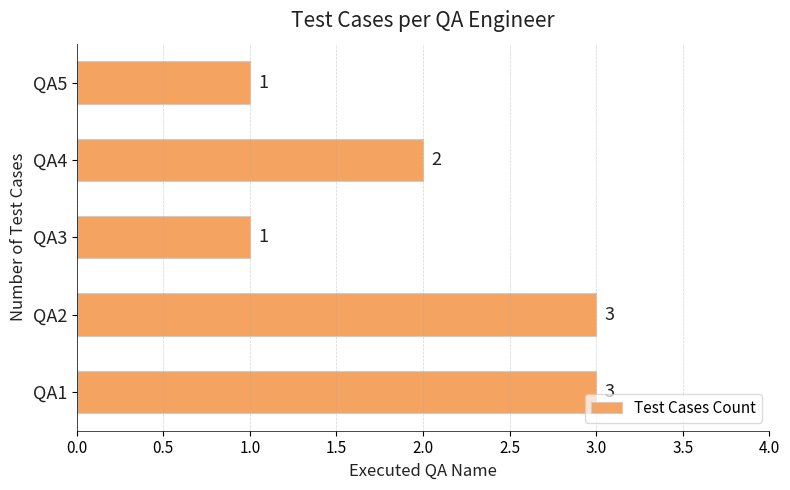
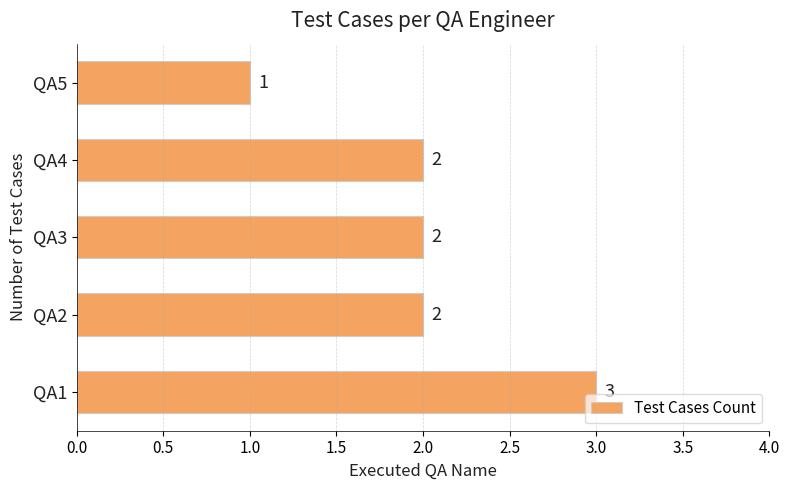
QA3: 1 -> 2
QA2: 3 -> 2
